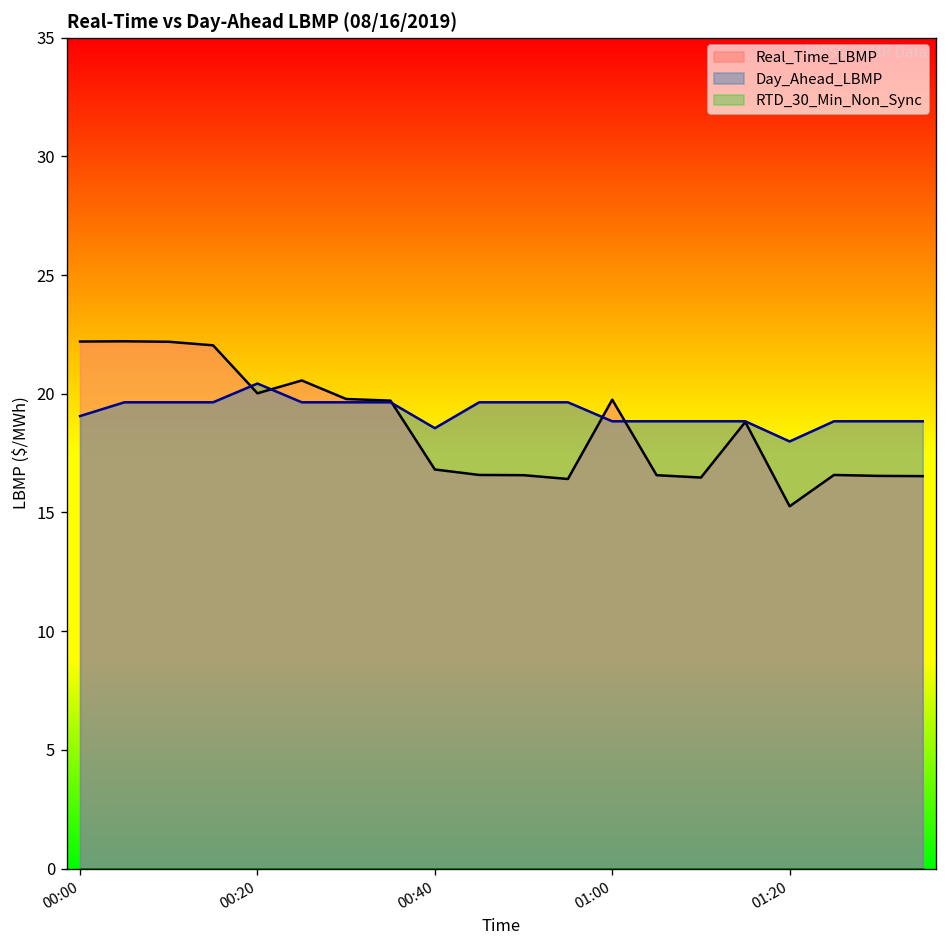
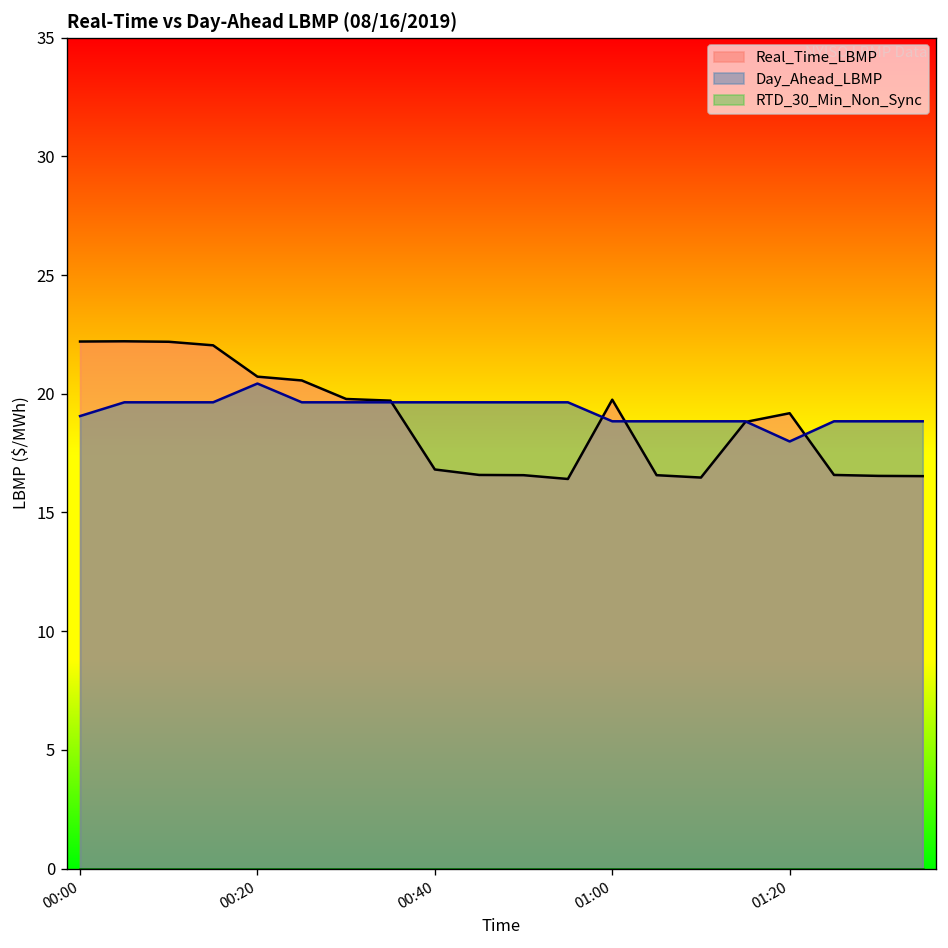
Real_Time_LBMP, 00:20: 20.0 -> 20.7
Day_Ahead_LBMP, 00:40: 18.6 -> 19.6
Real_Time_LBMP, 01:20: 15.3 -> 19.2
